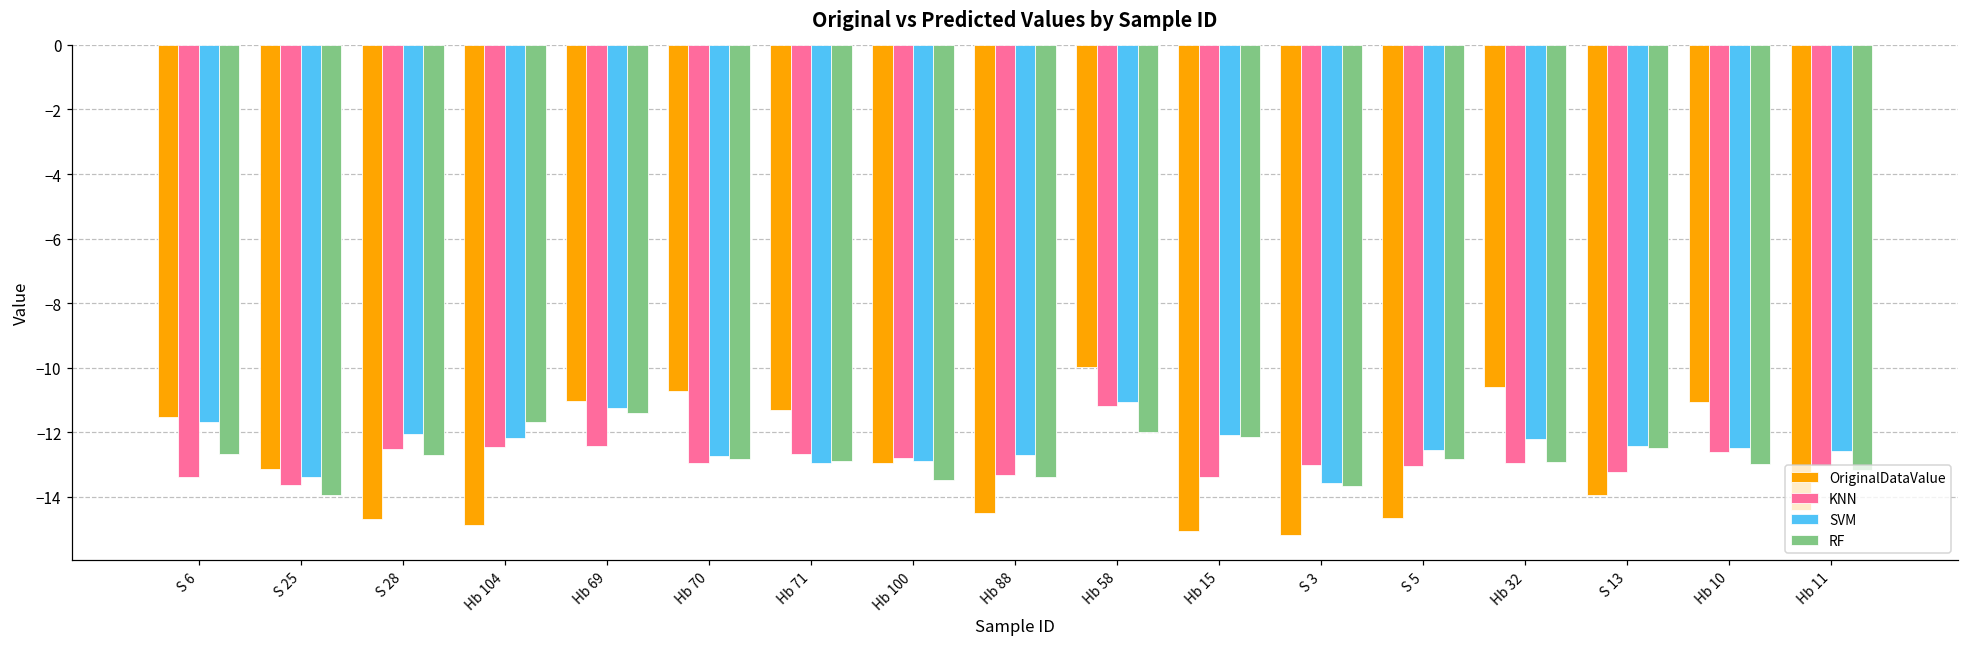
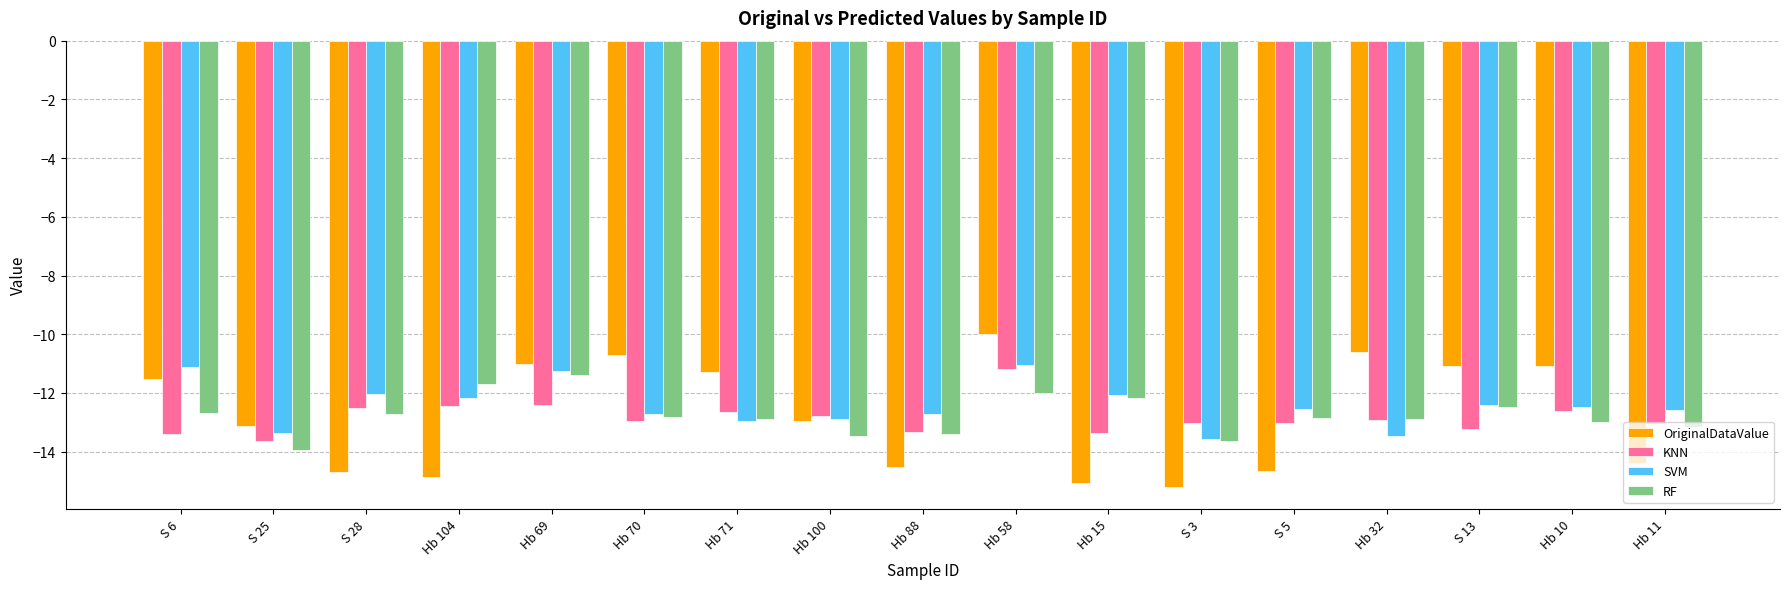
SVM, S 6: -11.7 -> -11.1
SVM, Hb 32: -12.2 -> -13.5
OriginalDataValue, S 13: -14.0 -> -11.1
